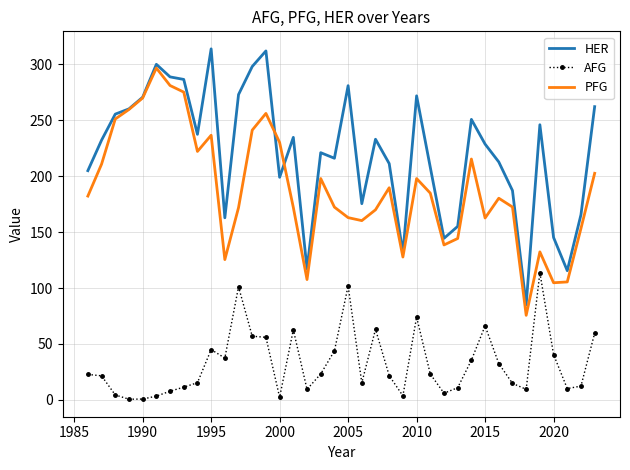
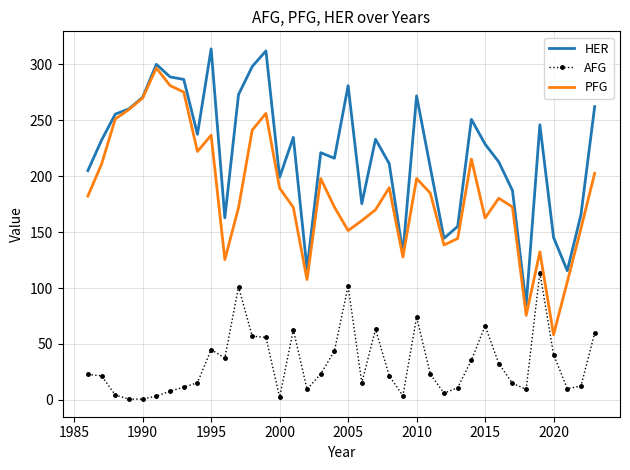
PFG, 2000: 230 -> 189
PFG, 2005: 163 -> 151
PFG, 2020: 105 -> 58
